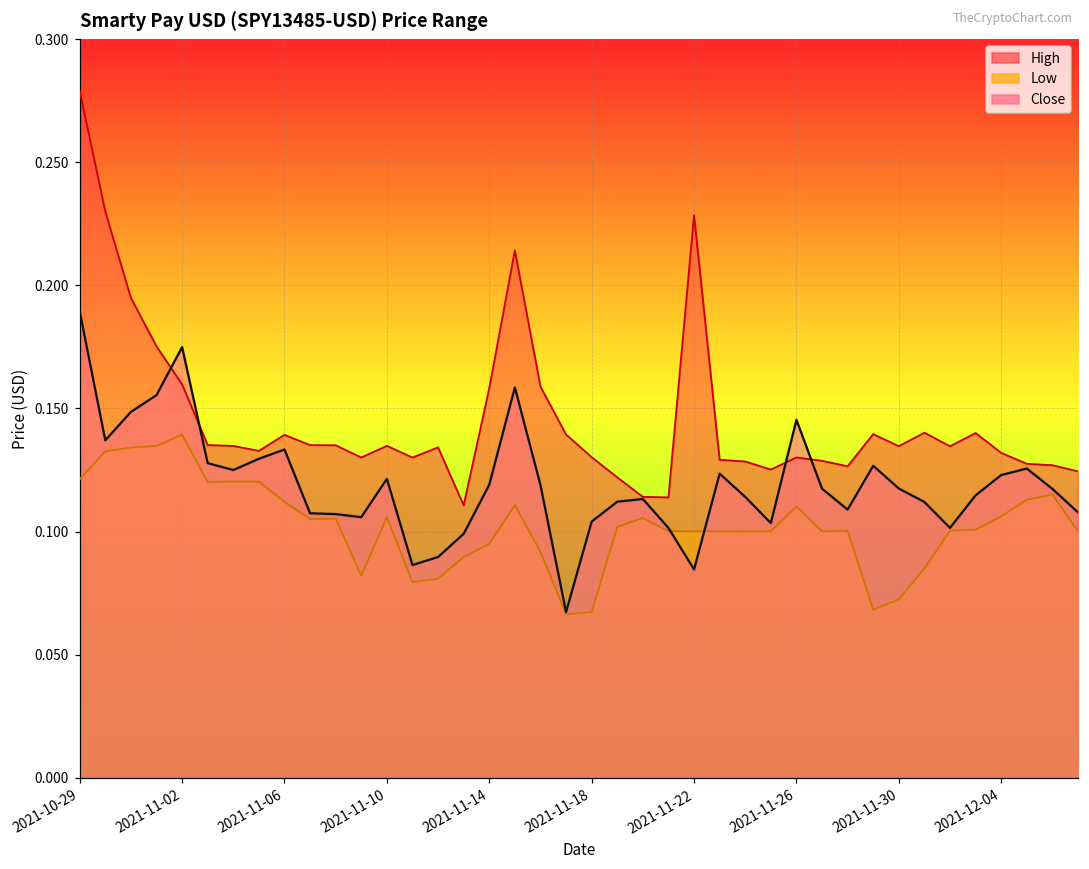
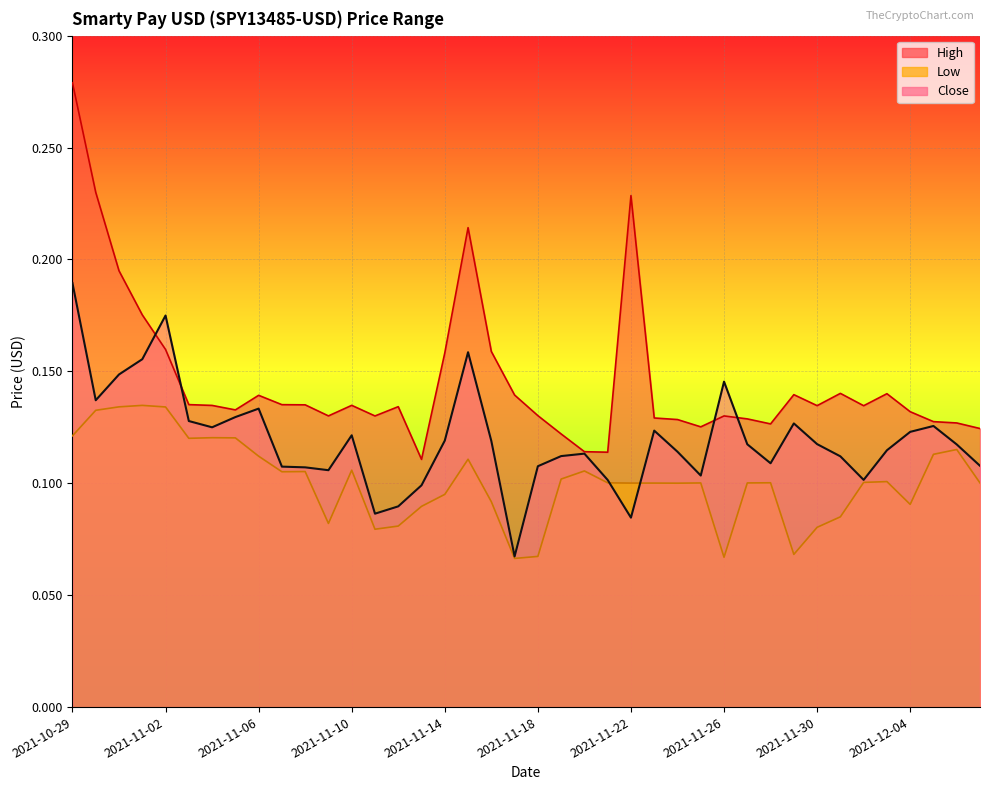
Low, 2021-11-02: 0.139 -> 0.134
Close, 2021-11-18: 0.104 -> 0.108
Low, 2021-11-26: 0.110 -> 0.067
Low, 2021-11-30: 0.072 -> 0.080
Low, 2021-12-04: 0.106 -> 0.091
